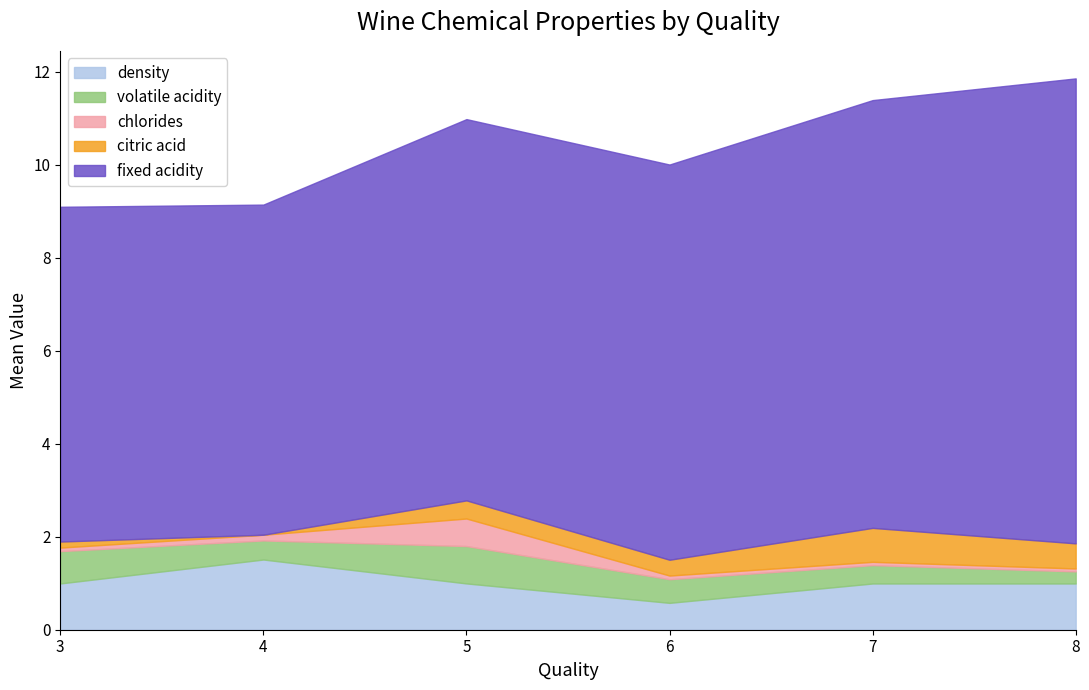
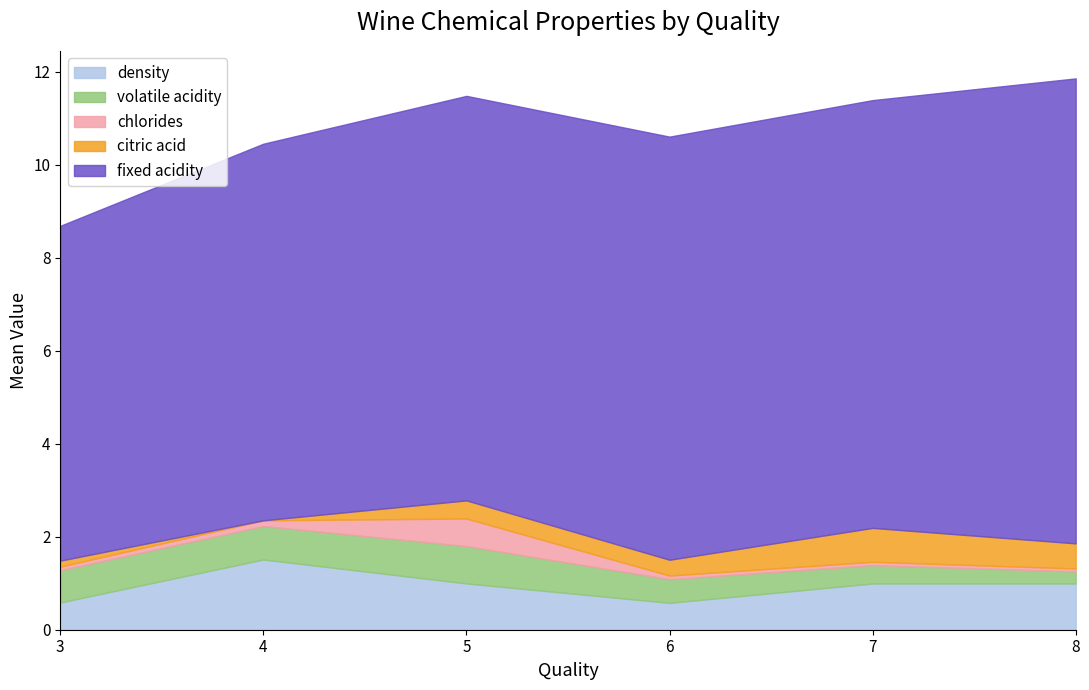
density, 3: 1.0 -> 0.6
volatile acidity, 4: 0.4 -> 0.7
fixed acidity, 4: 7.1 -> 8.1
fixed acidity, 5: 8.2 -> 8.7
fixed acidity, 6: 8.5 -> 9.1
